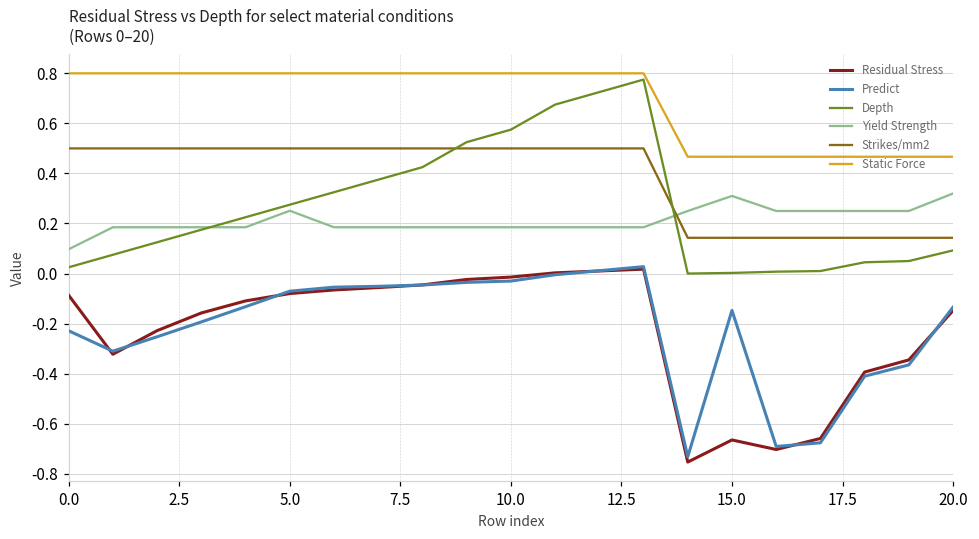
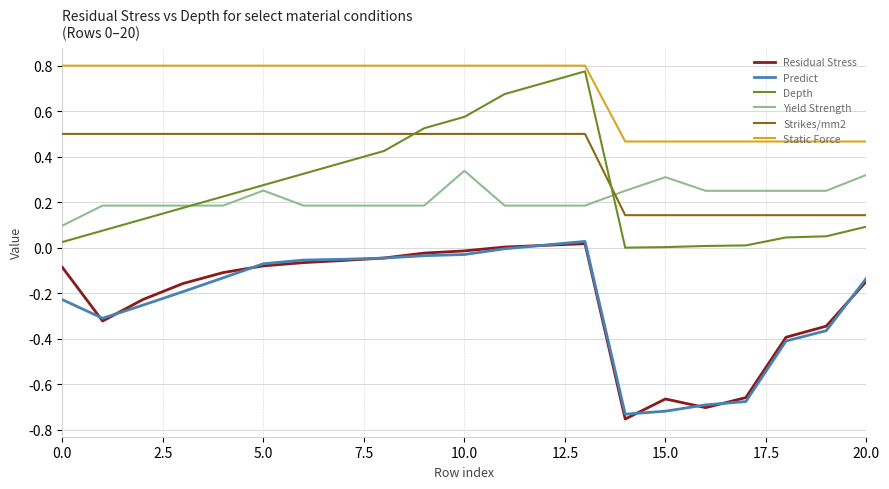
Yield Strength, 10.0: 0.19 -> 0.34
Predict, 15.0: -0.15 -> -0.72
